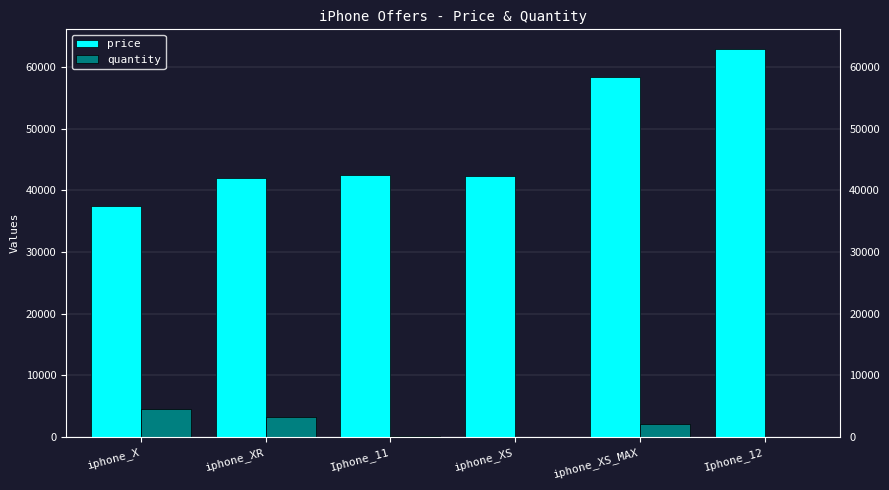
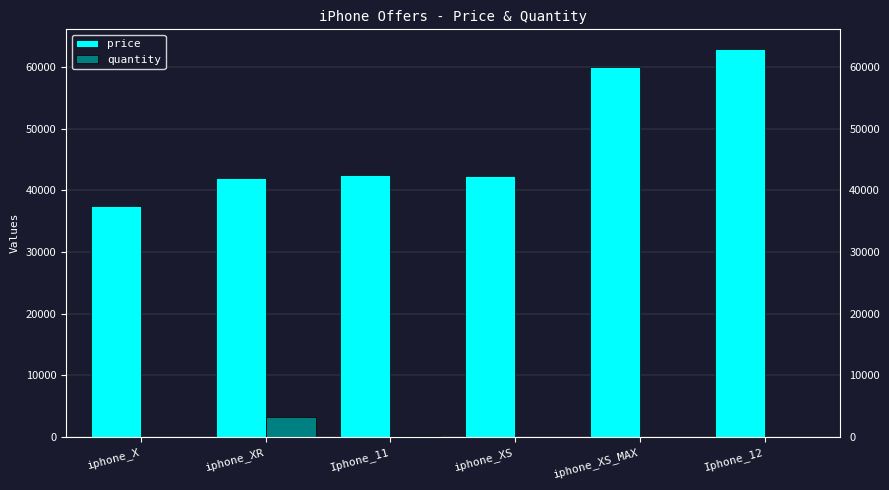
quantity, iphone_X: 5000 -> 0
price, iphone_XS_MAX: 58000 -> 60000
quantity, iphone_XS_MAX: 2000 -> 0
